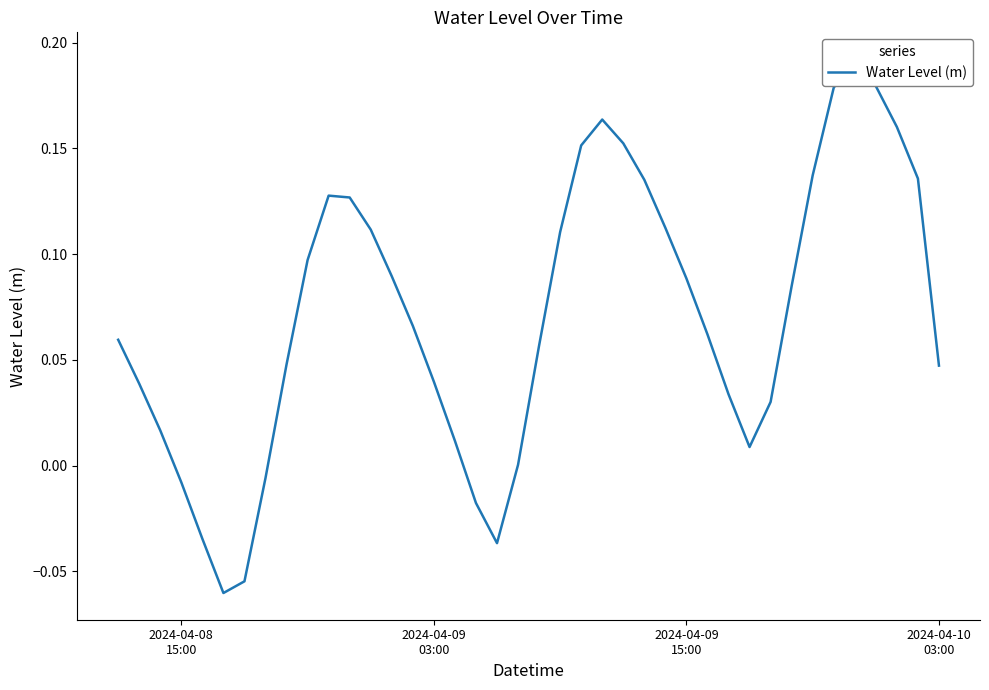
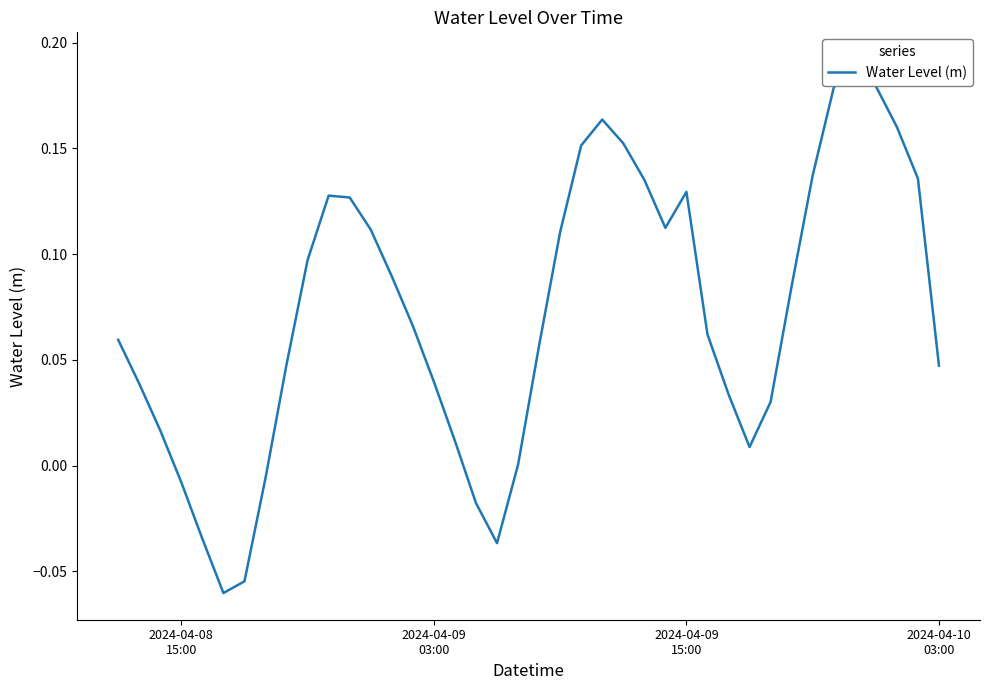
2024-04-09 15:00: 0.088 -> 0.129
